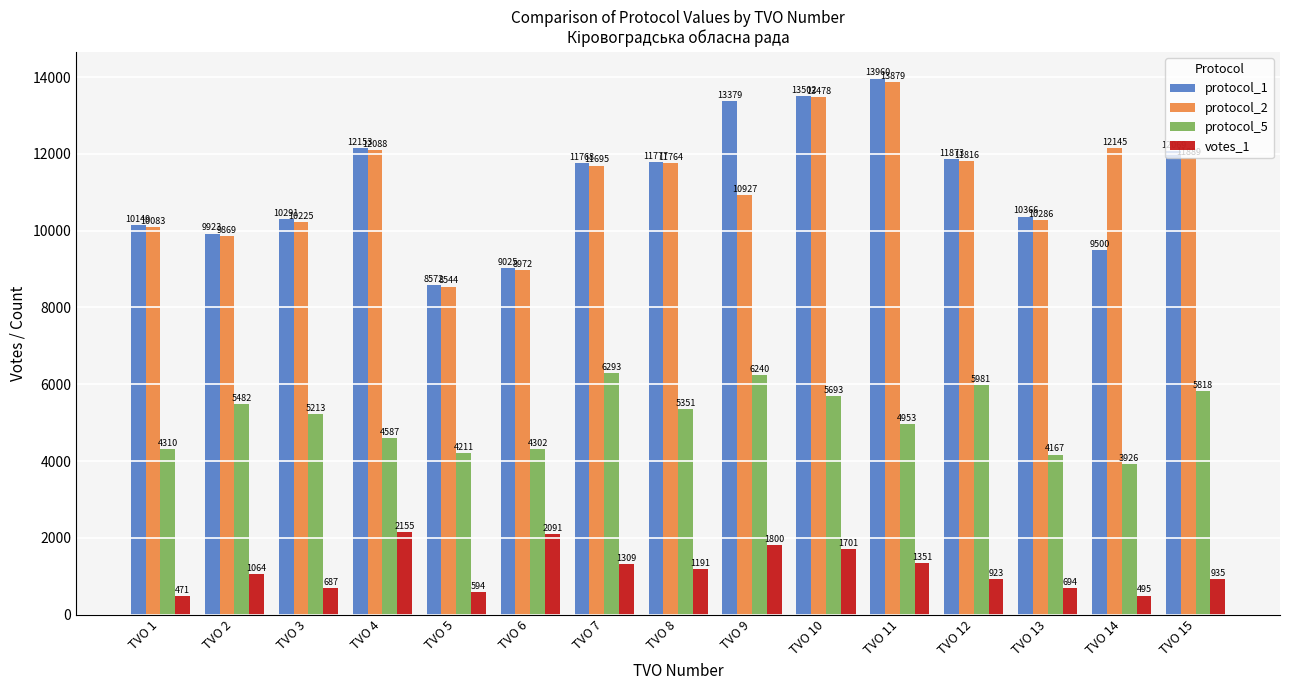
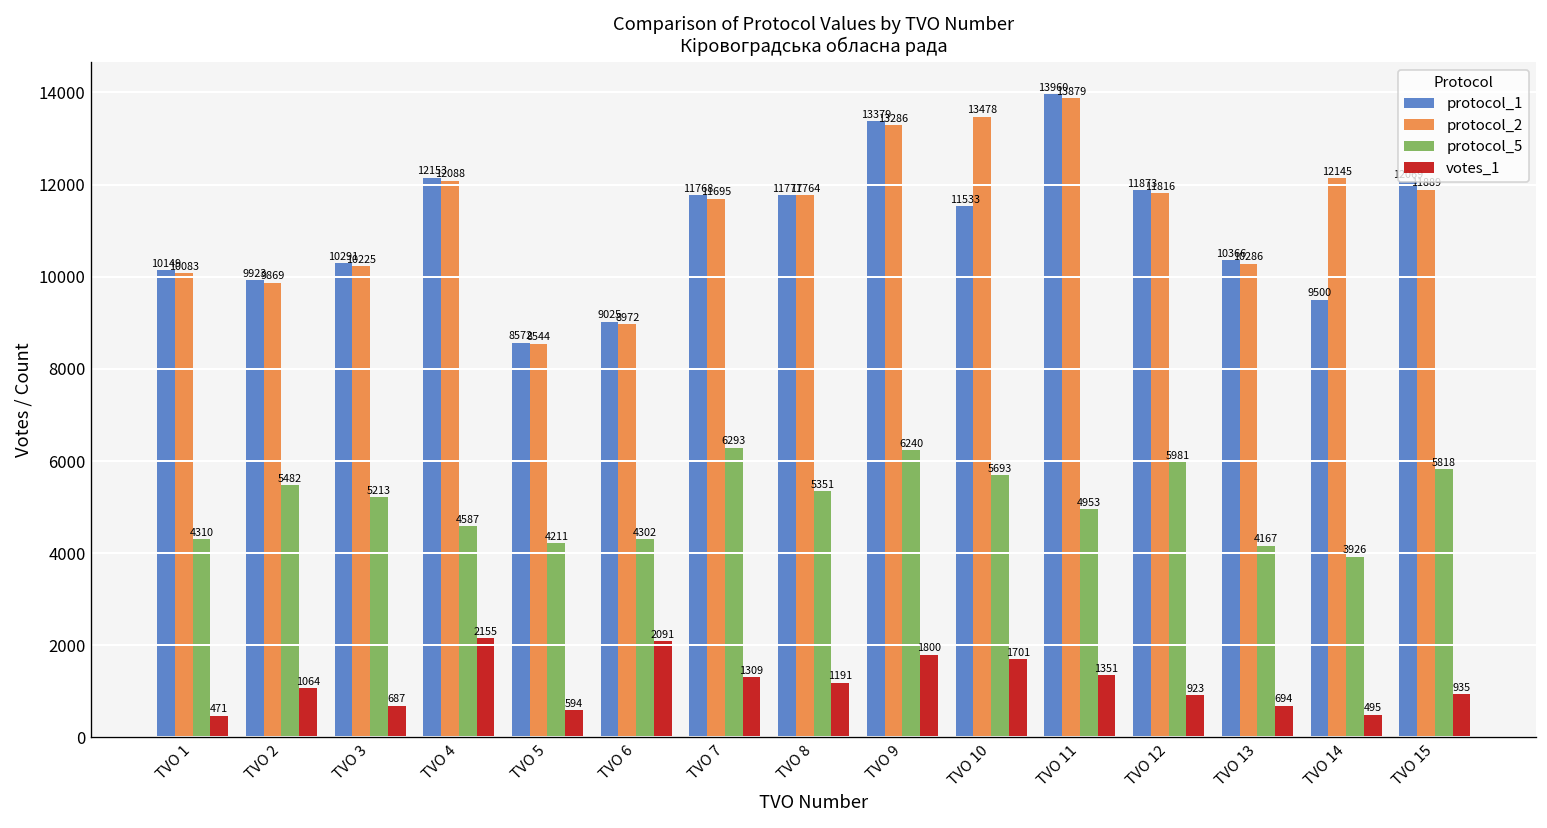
protocol_2, TVO 9: 10927 -> 13286
protocol_1, TVO 10: 13502 -> 11533
